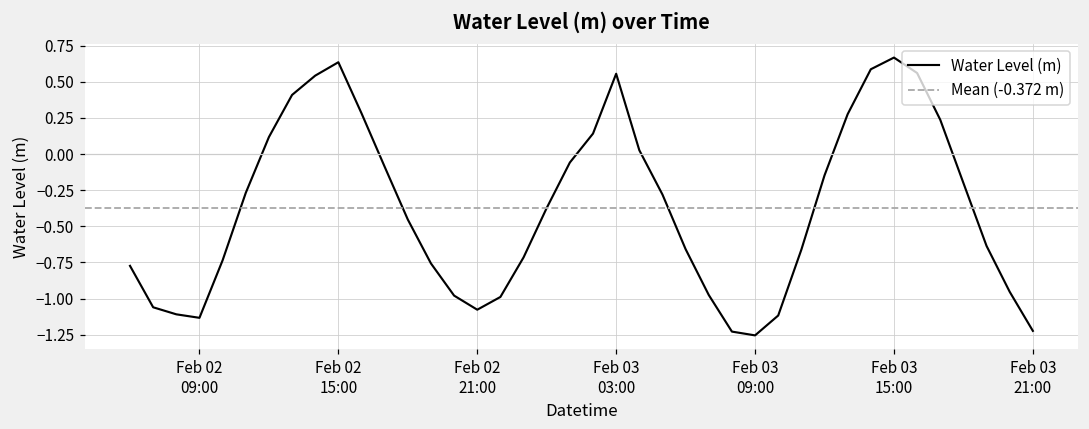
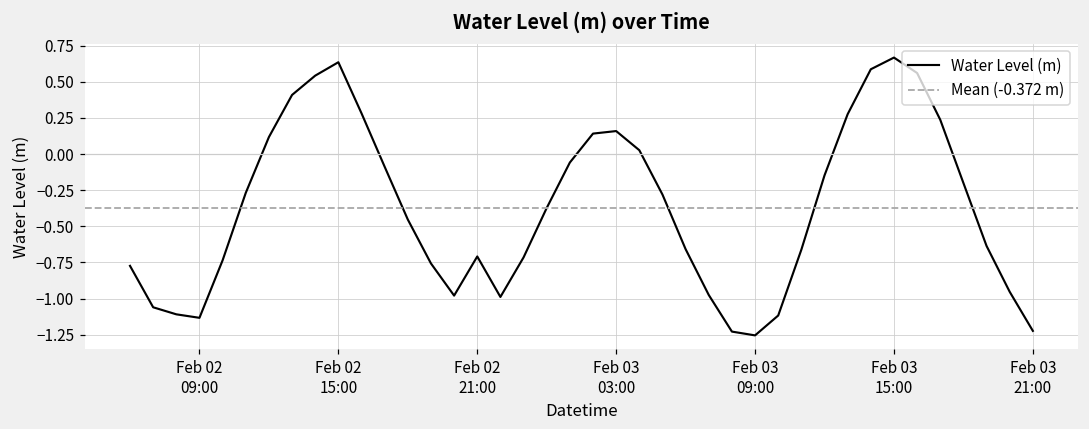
Feb 02 21:00: -1.08 -> -0.71
Feb 03 03:00: 0.56 -> 0.16
